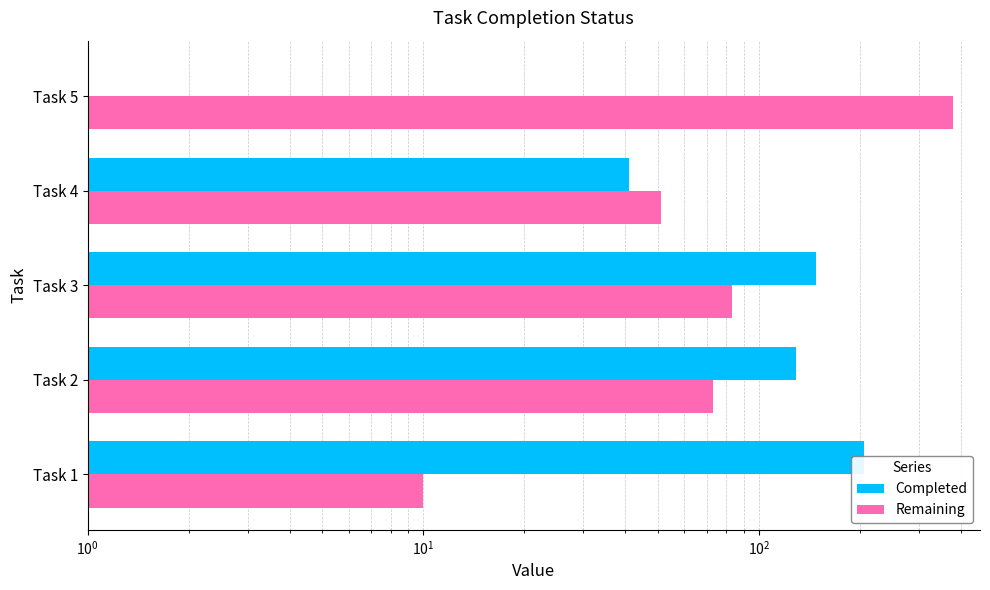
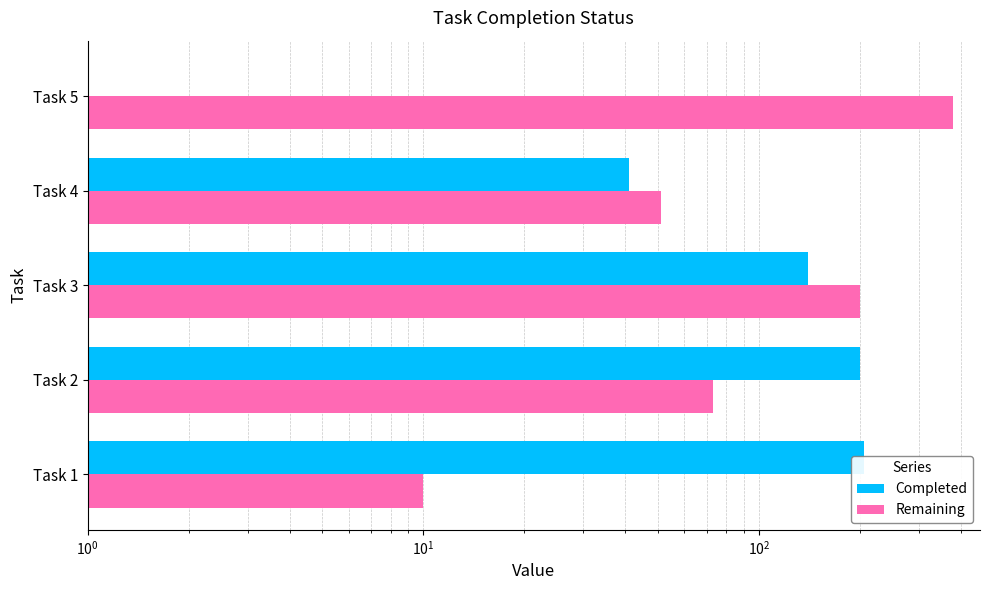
Completed, Task 3: 150 -> 140
Remaining, Task 3: 83 -> 200
Completed, Task 2: 129 -> 200
